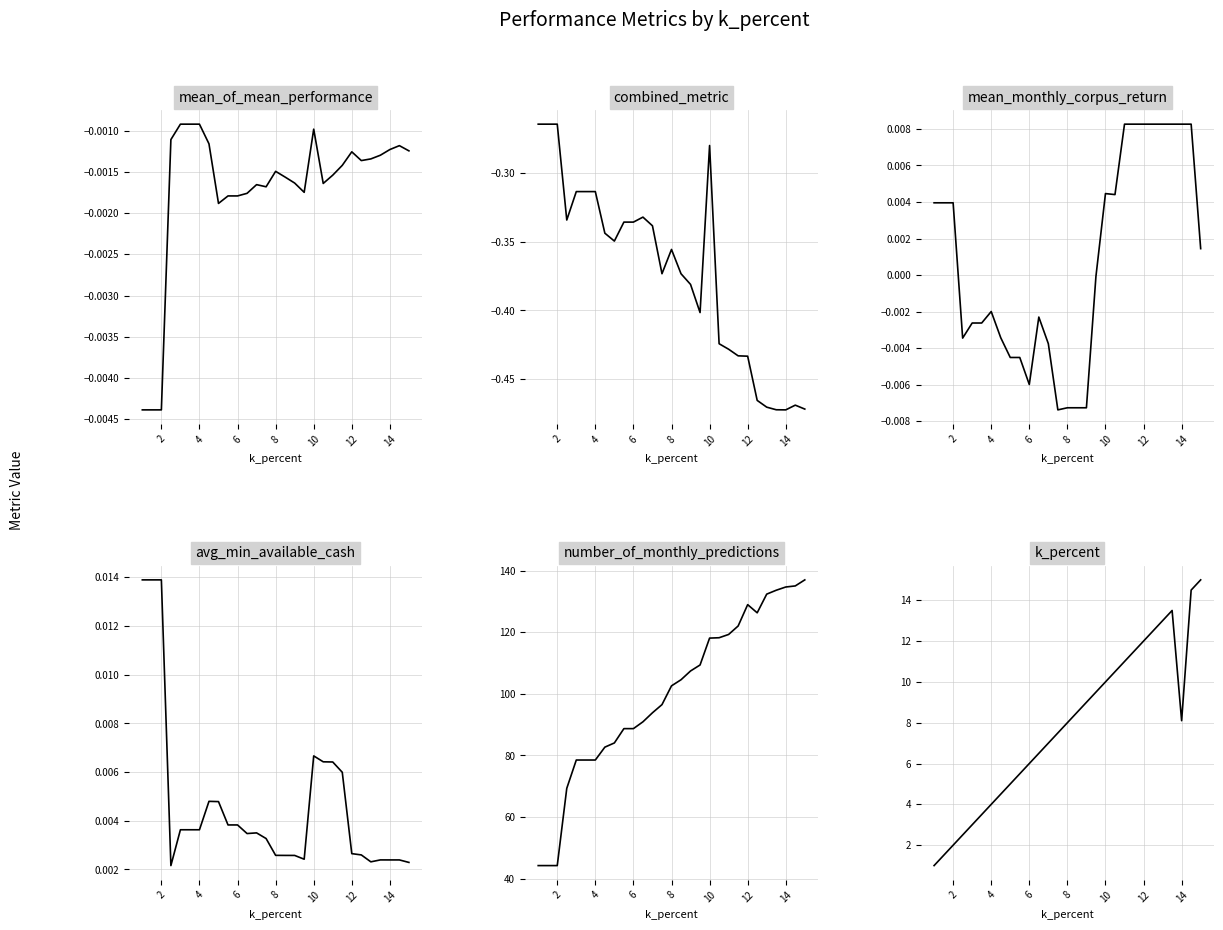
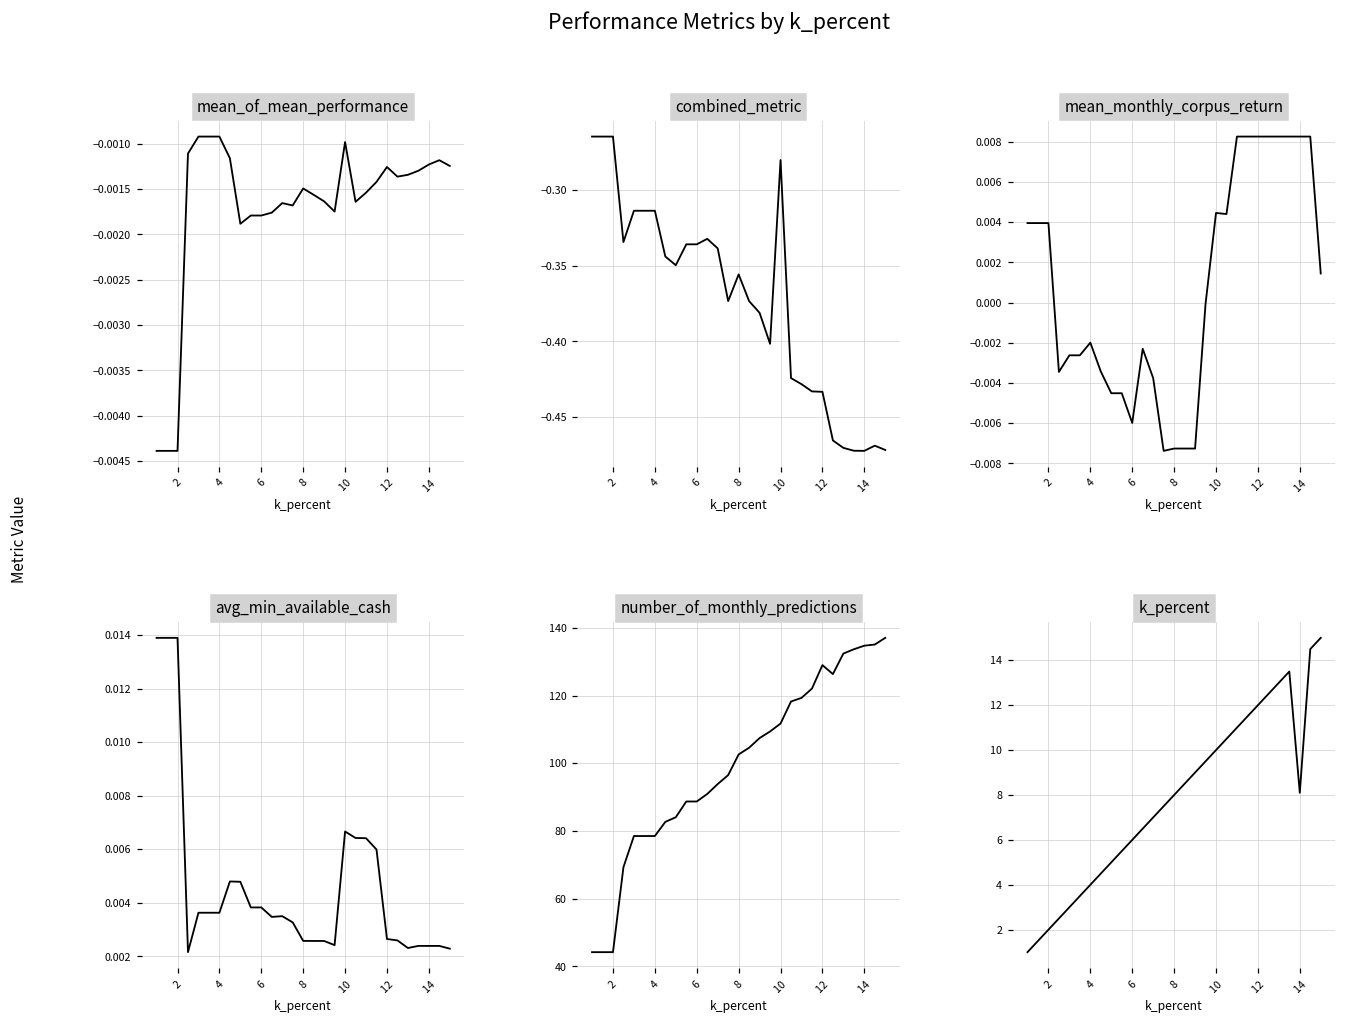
number_of_monthly_predictions, 10: 118 -> 112
